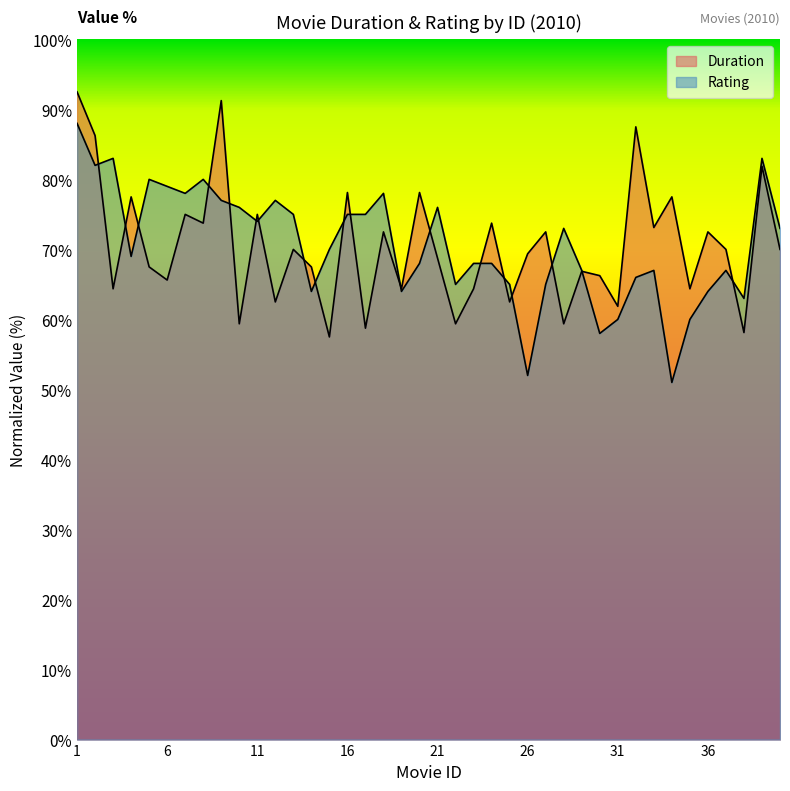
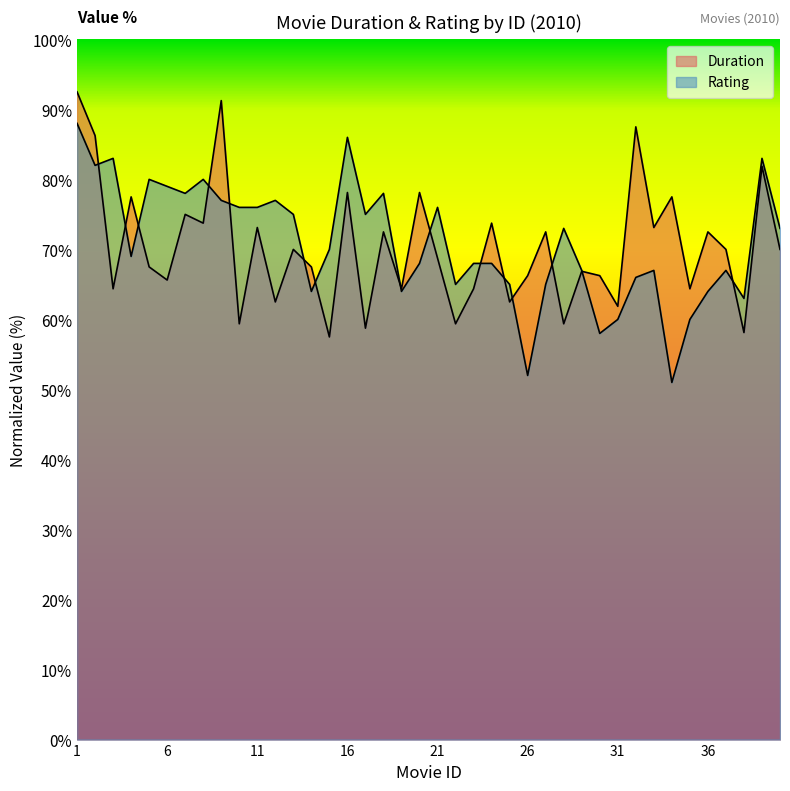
Duration, 11: 75% -> 73%
Rating, 11: 74% -> 76%
Rating, 16: 75% -> 86%
Duration, 26: 69% -> 66%
